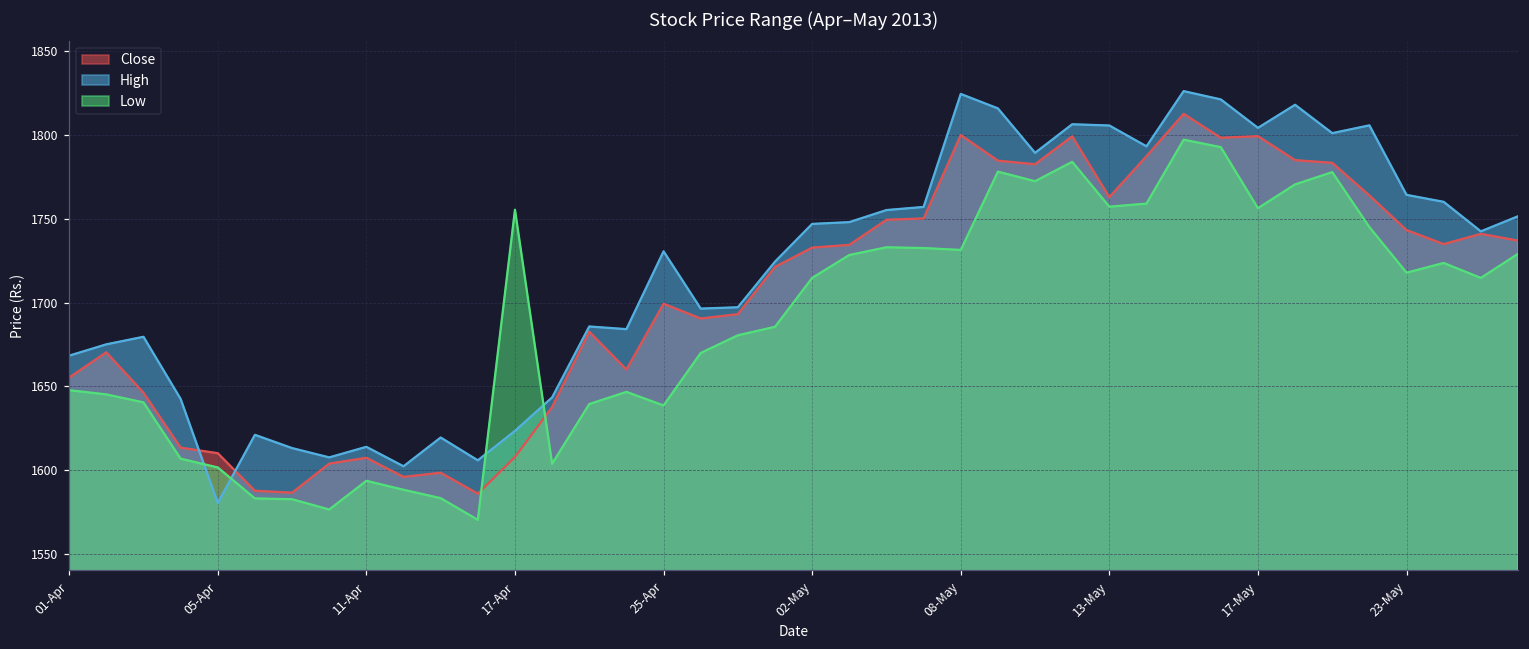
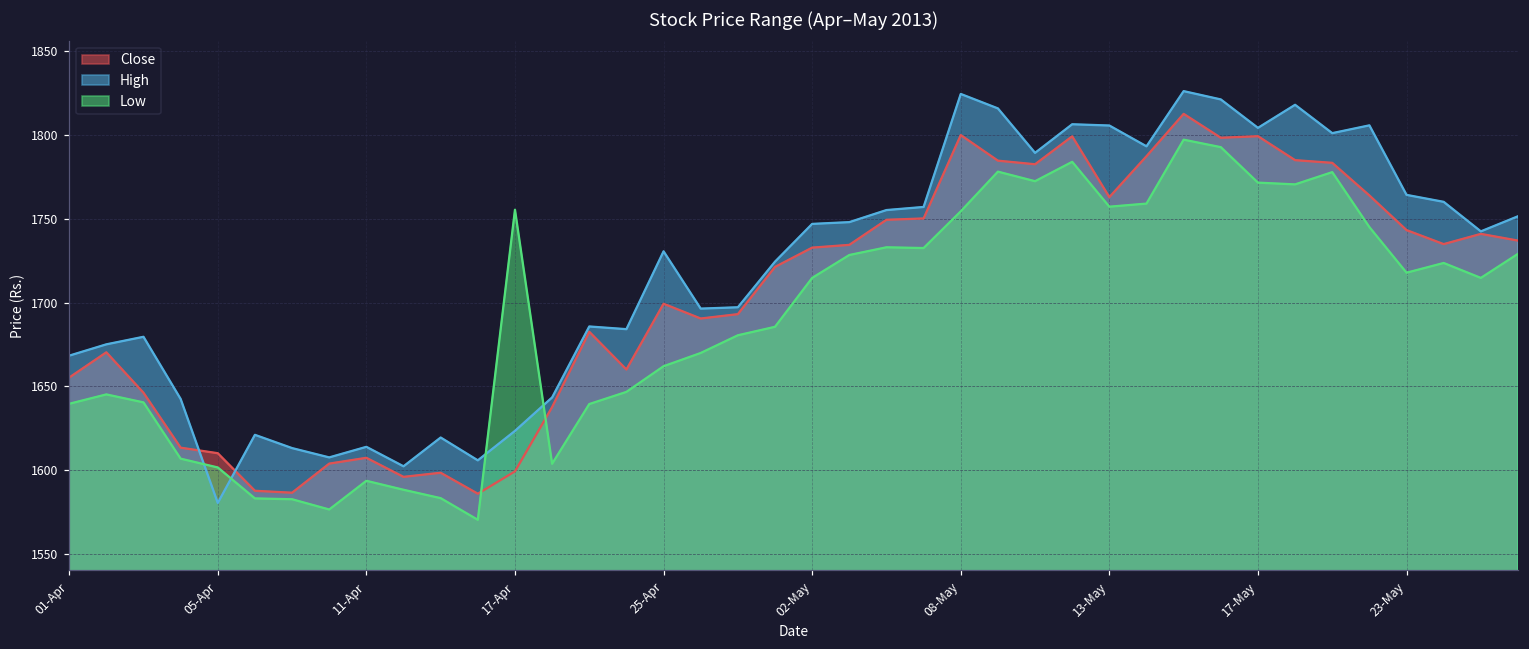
Low, 01-Apr: 1648 -> 1640
Close, 17-Apr: 1608 -> 1599
Low, 25-Apr: 1639 -> 1662
Low, 08-May: 1731 -> 1754
Low, 17-May: 1756 -> 1771
